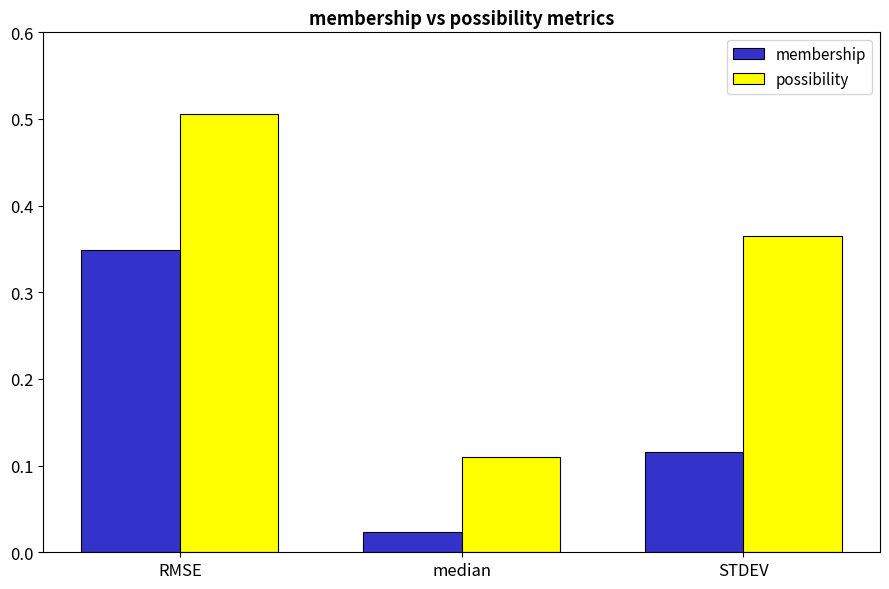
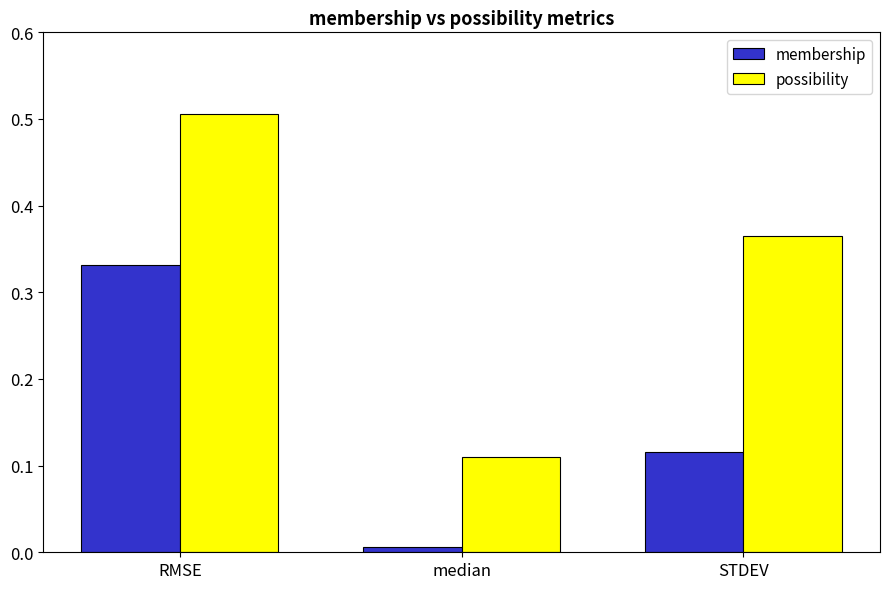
membership, RMSE: 0.35 -> 0.33
membership, median: 0.02 -> 0.01
